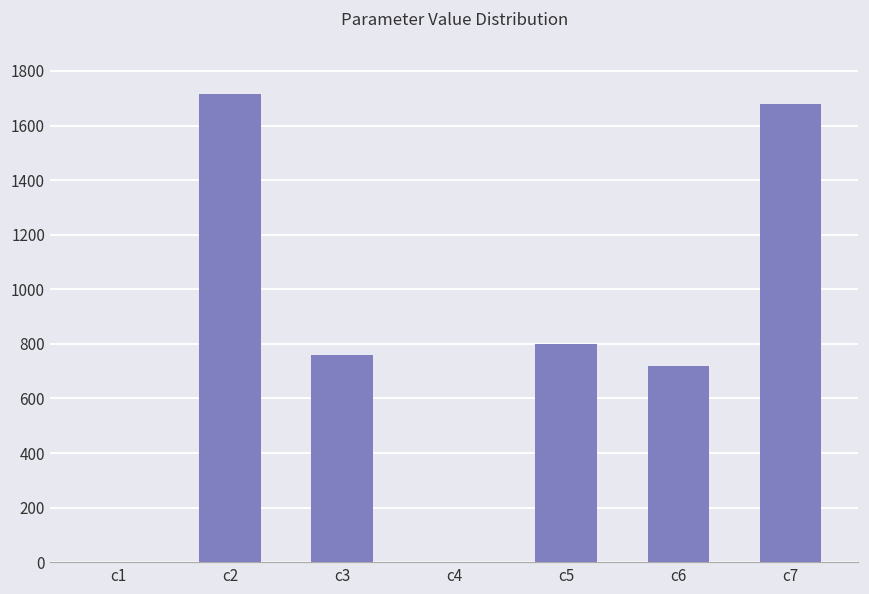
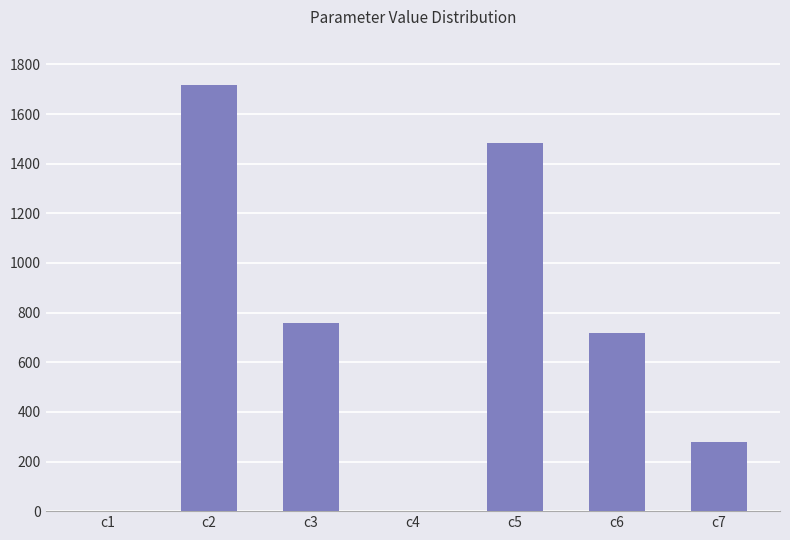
c5: 800 -> 1490
c7: 1680 -> 280
